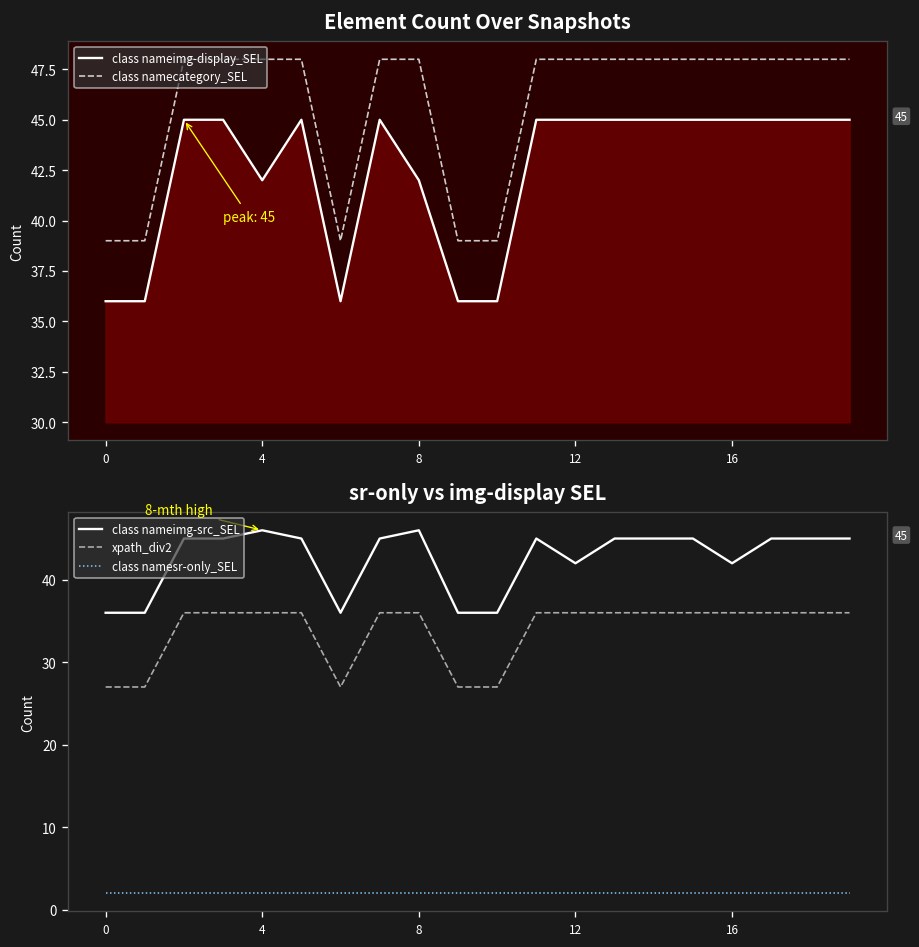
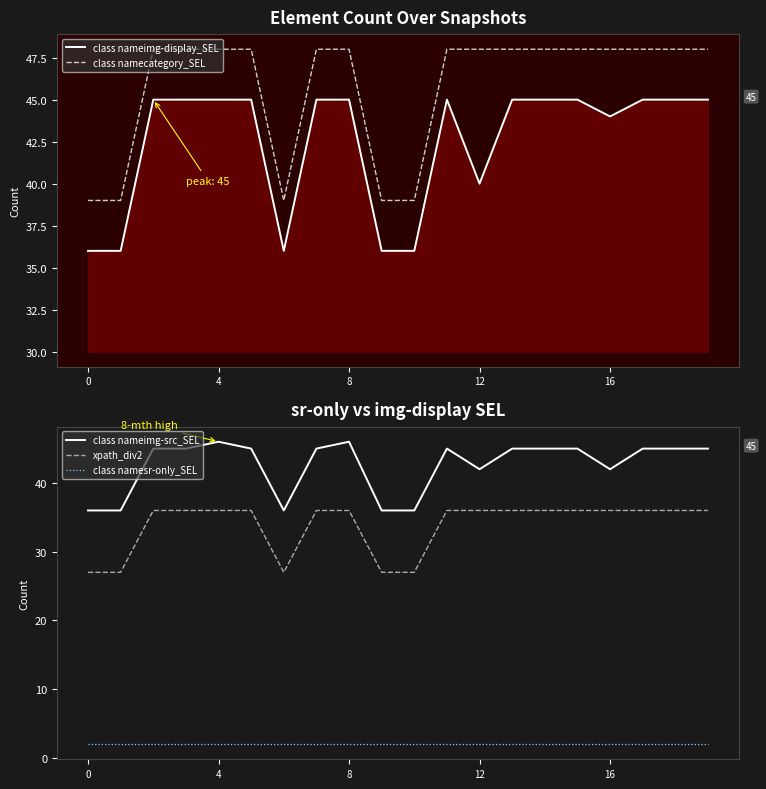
Element Count Over Snapshots, class nameimg-display_SEL, 4: 42 -> 45
Element Count Over Snapshots, class nameimg-display_SEL, 8: 42 -> 45
Element Count Over Snapshots, class nameimg-display_SEL, 12: 45 -> 40
Element Count Over Snapshots, class nameimg-display_SEL, 16: 45 -> 44
